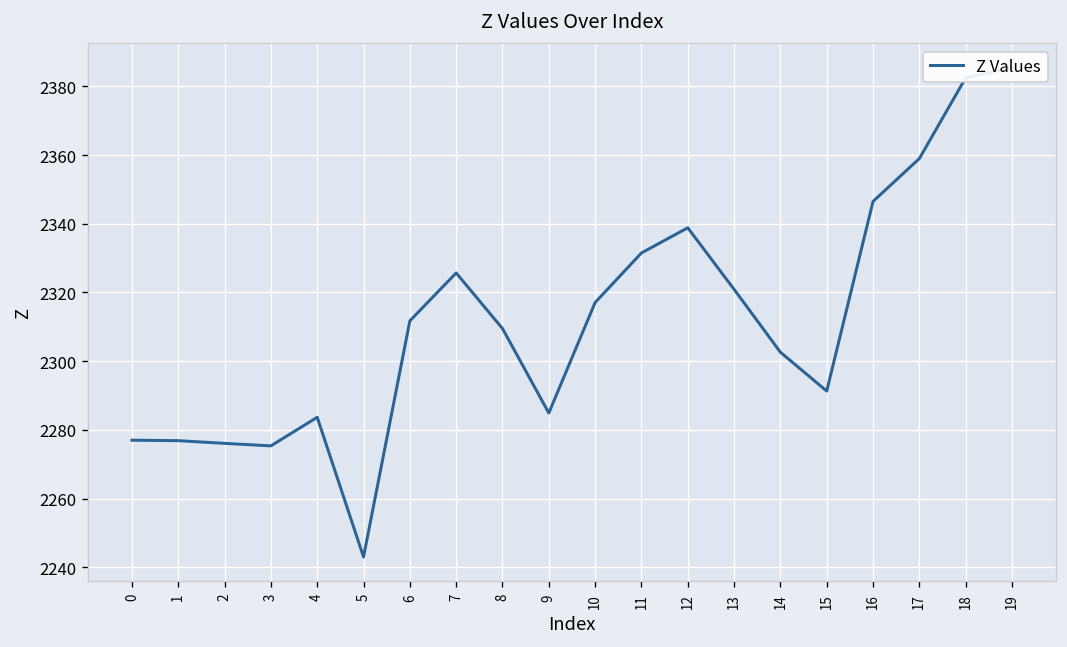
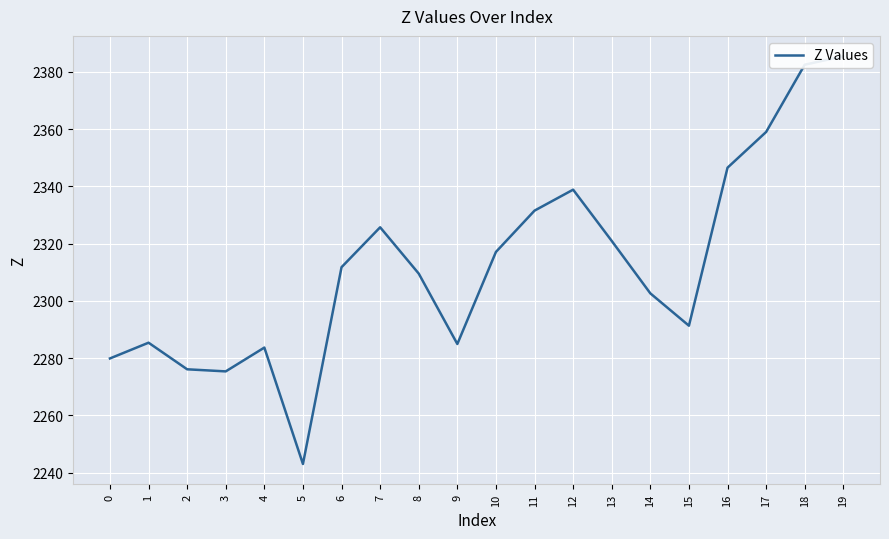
0: 2277 -> 2280
1: 2277 -> 2285
